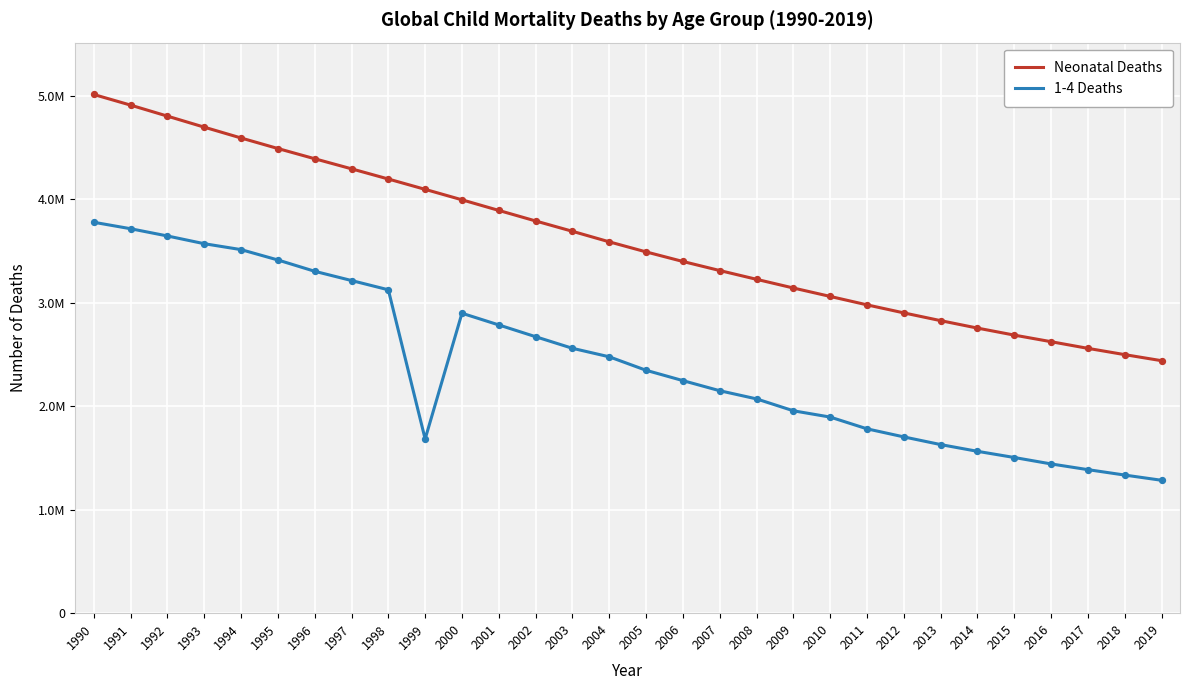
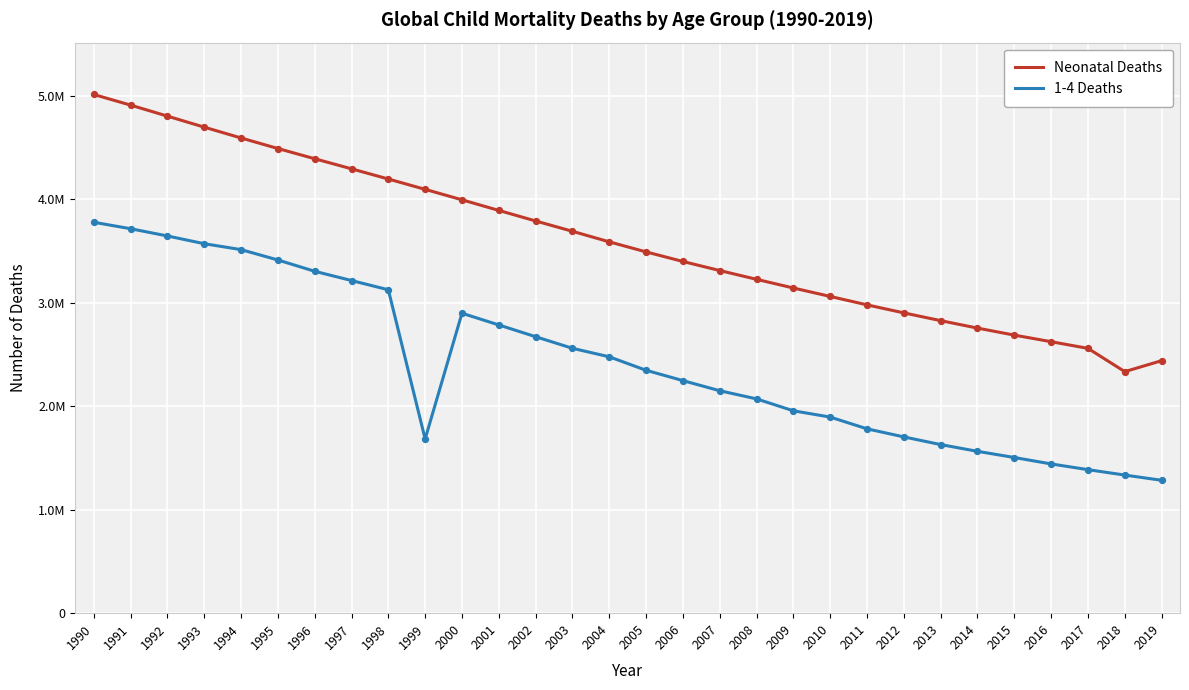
Neonatal Deaths, 2018: 2500000 -> 2330000
